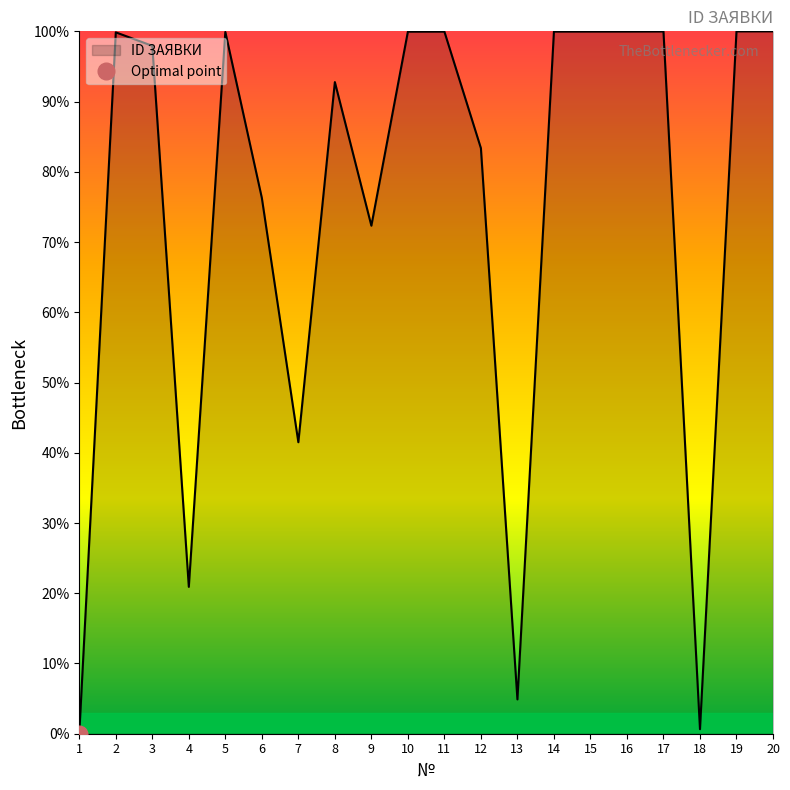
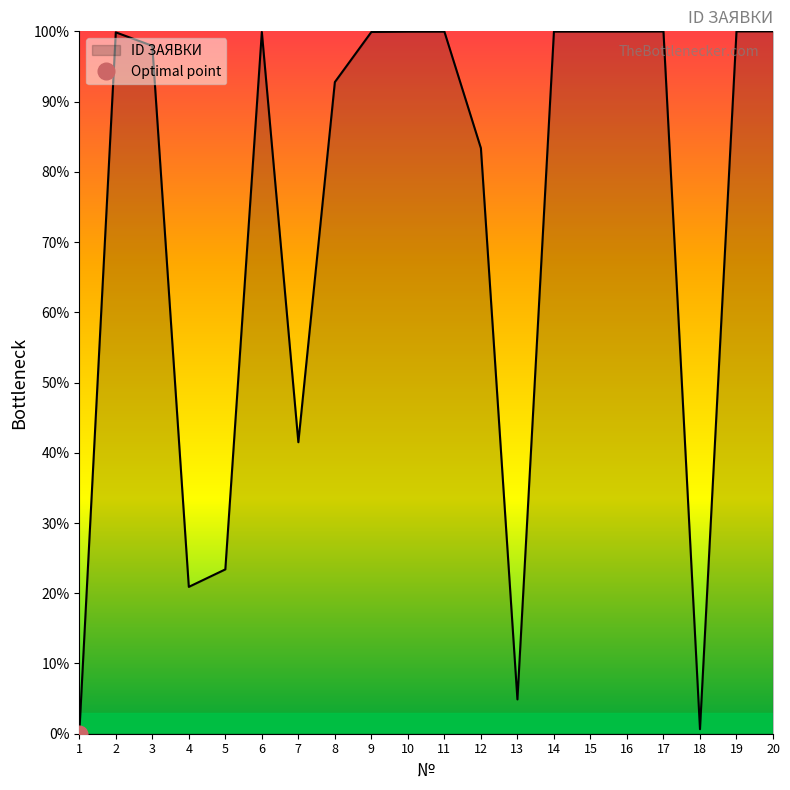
ID ЗАЯВКИ, 5: 100% -> 23%
ID ЗАЯВКИ, 6: 76% -> 100%
ID ЗАЯВКИ, 9: 72% -> 100%
